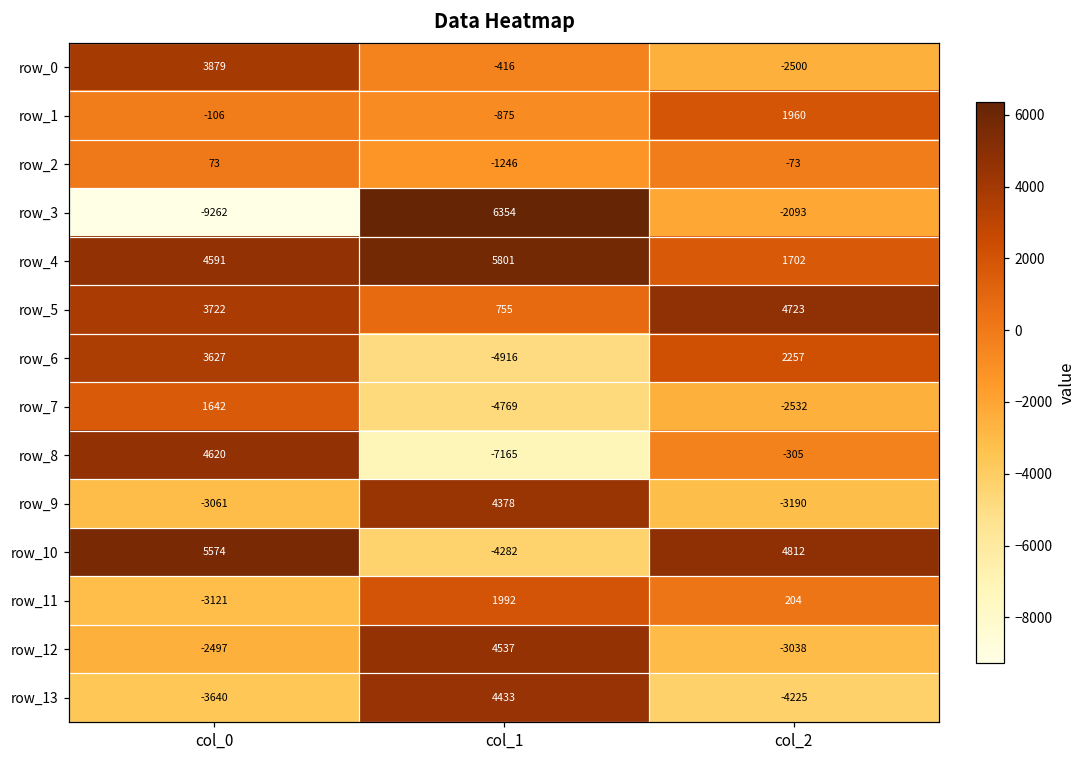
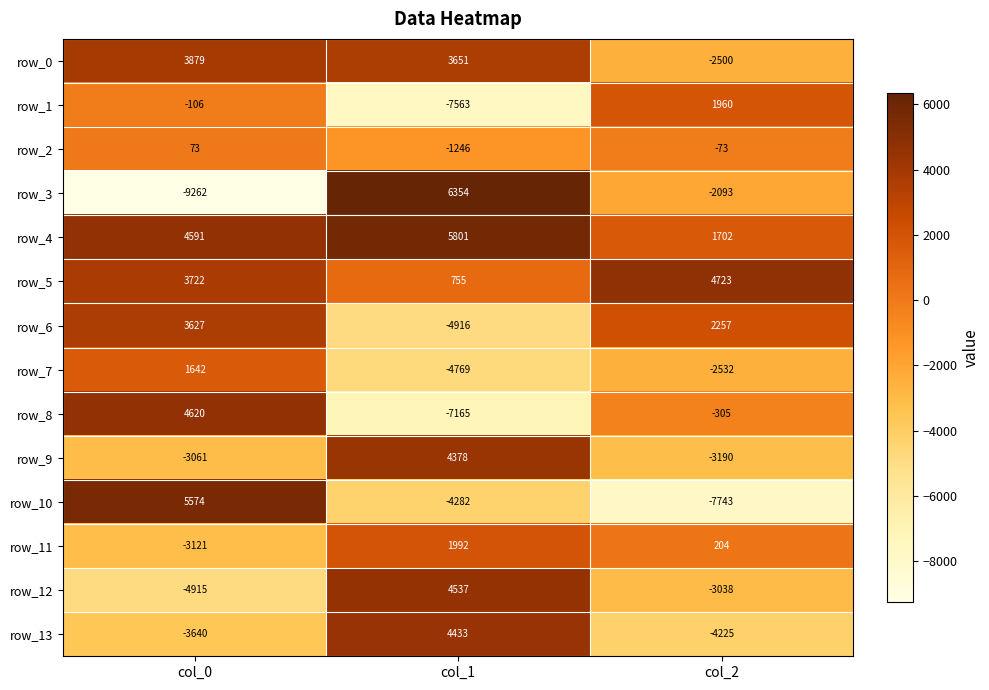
row_0, col_1: -416 -> 3651
row_1, col_1: -875 -> -7563
row_10, col_2: 4812 -> -7743
row_12, col_0: -2497 -> -4915
